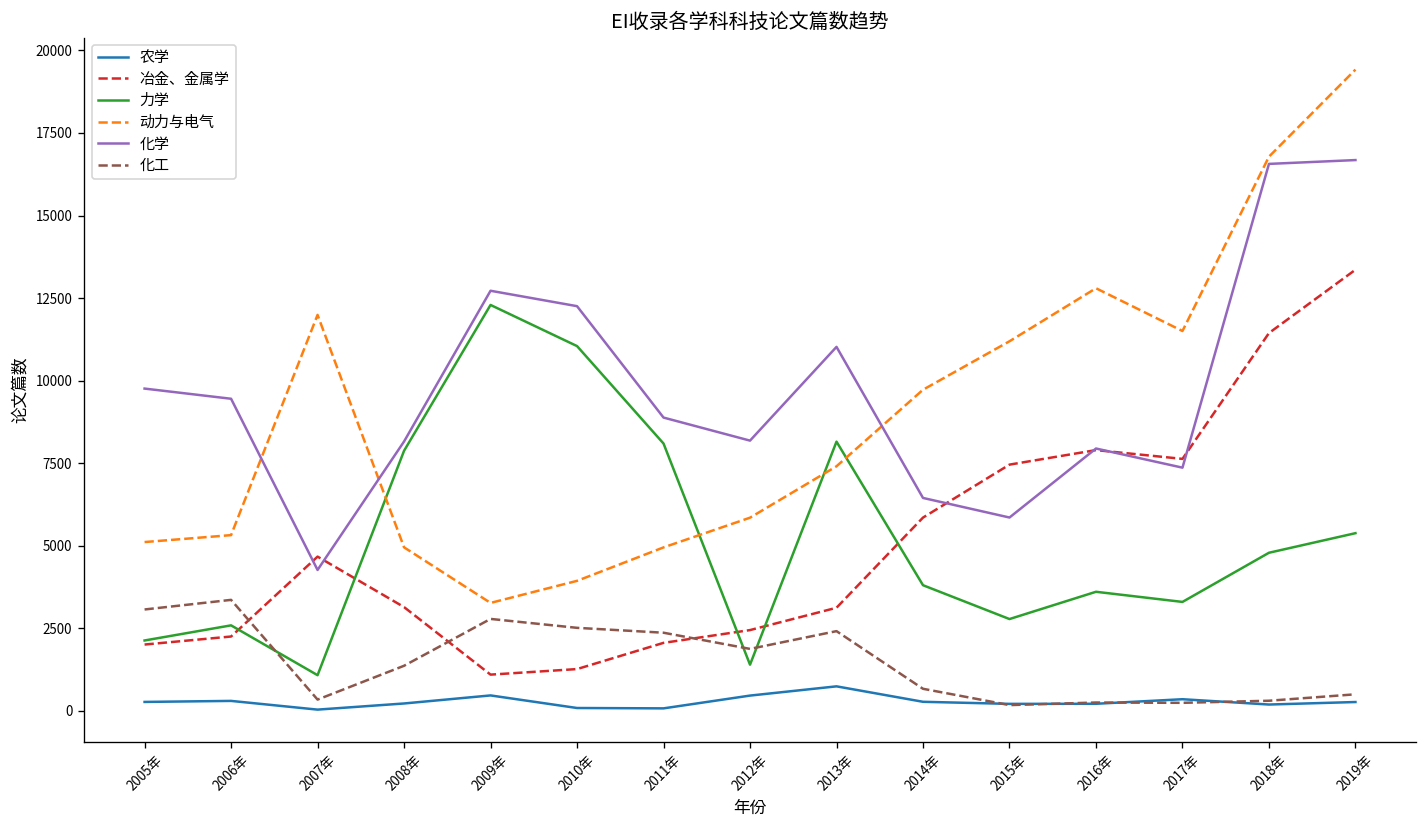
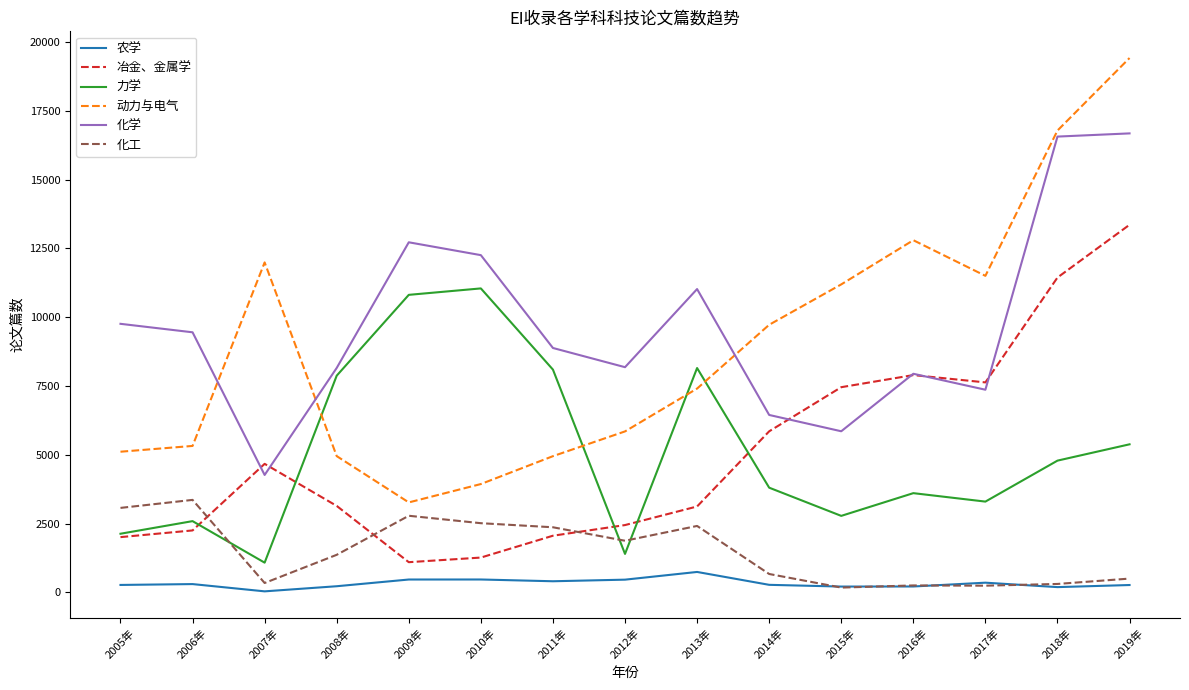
力学, 2009年: 12300 -> 10800
农学, 2010年: 100 -> 500
农学, 2011年: 100 -> 400
